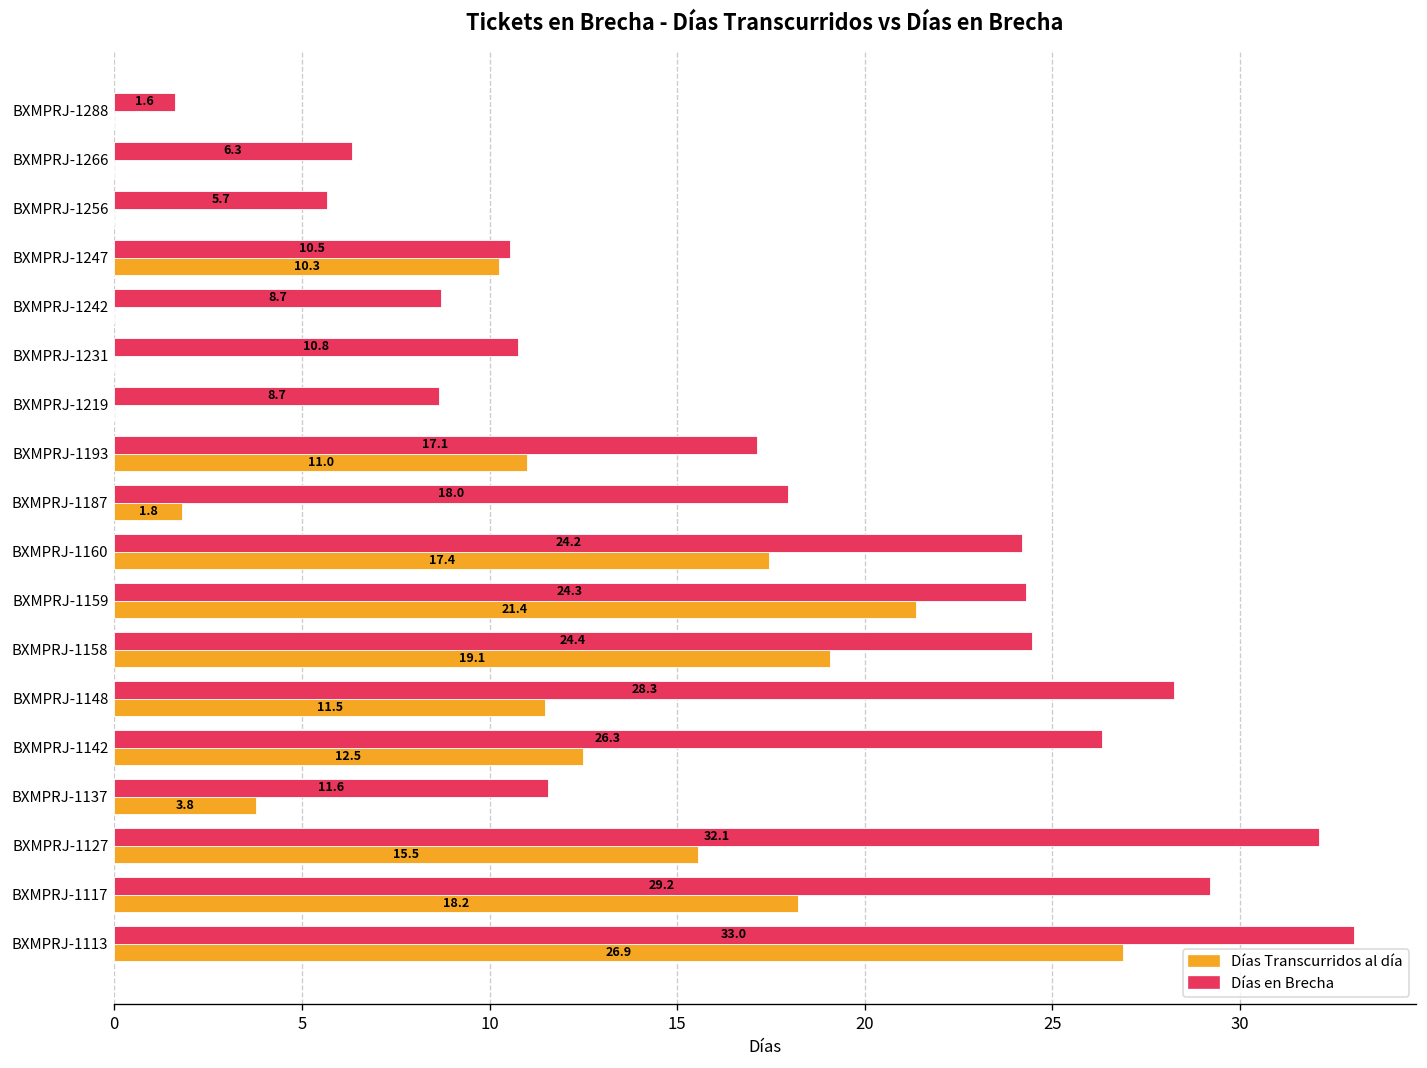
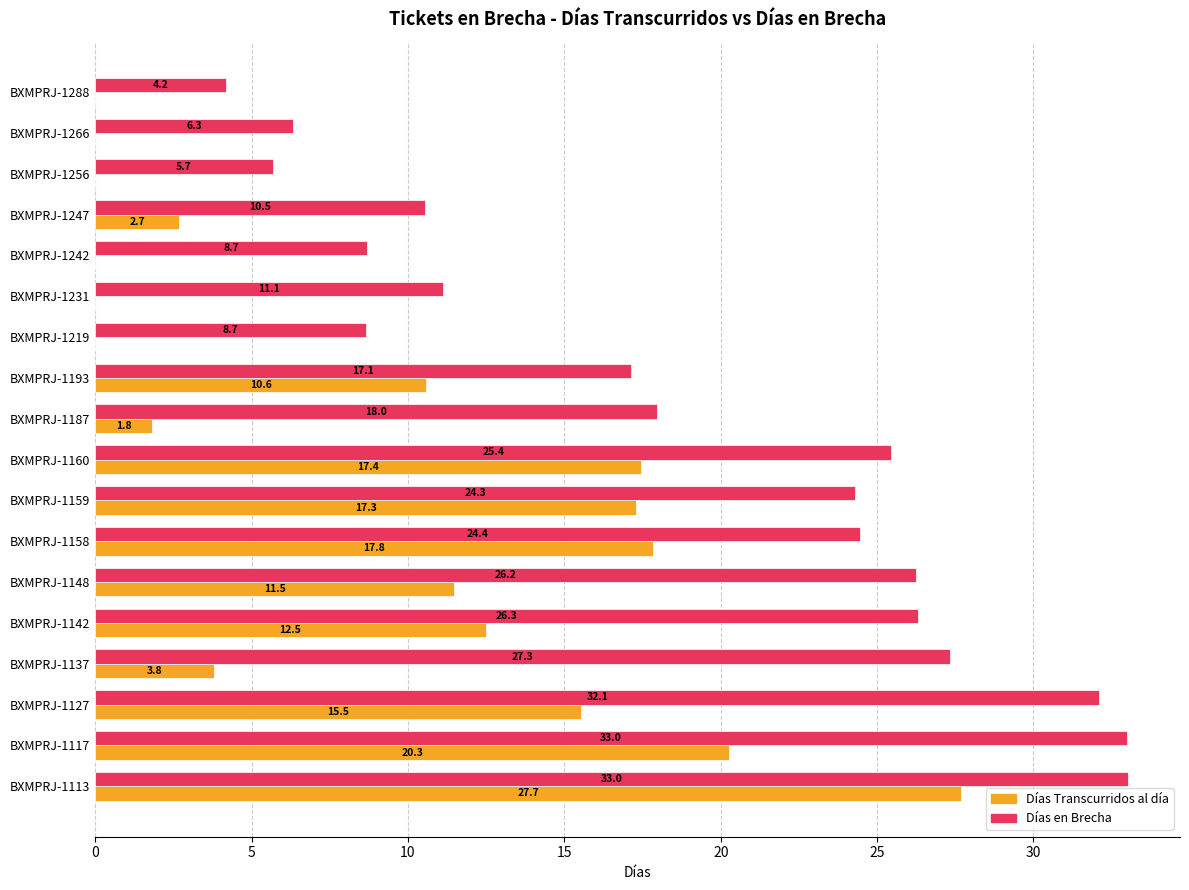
Días en Brecha, BXMPRJ-1288: 1.6 -> 4.2
Días Transcurridos al día, BXMPRJ-1247: 10.3 -> 2.7
Días en Brecha, BXMPRJ-1231: 10.8 -> 11.1
Días Transcurridos al día, BXMPRJ-1193: 11.0 -> 10.6
Días en Brecha, BXMPRJ-1160: 24.2 -> 25.4
Días Transcurridos al día, BXMPRJ-1159: 21.4 -> 17.3
Días Transcurridos al día, BXMPRJ-1158: 19.1 -> 17.8
Días en Brecha, BXMPRJ-1148: 28.3 -> 26.2
Días en Brecha, BXMPRJ-1137: 11.6 -> 27.3
Días en Brecha, BXMPRJ-1117: 29.2 -> 33.0
Días Transcurridos al día, BXMPRJ-1117: 18.2 -> 20.3
Días Transcurridos al día, BXMPRJ-1113: 26.9 -> 27.7
